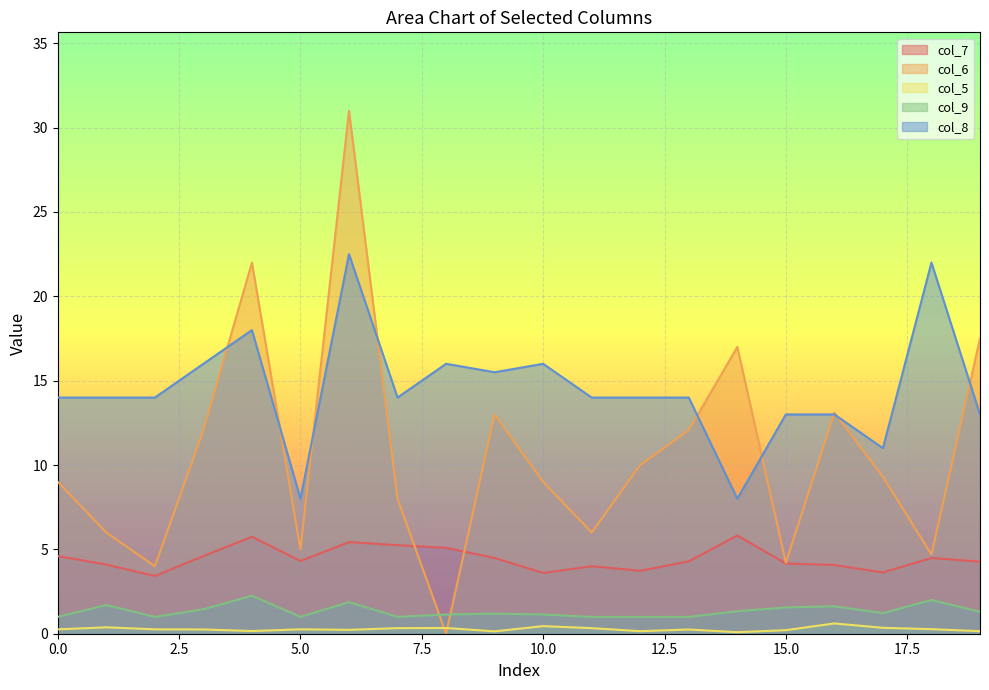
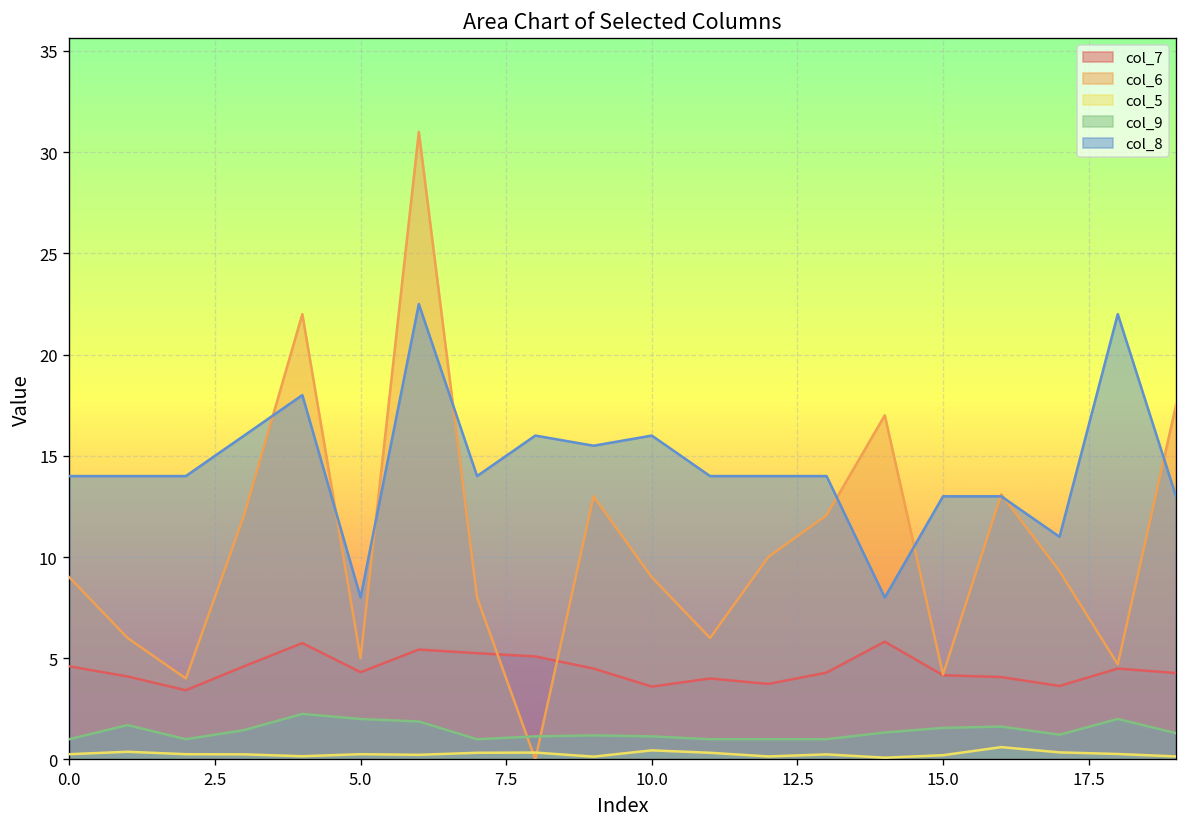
col_9, 5.0: 1 -> 2
